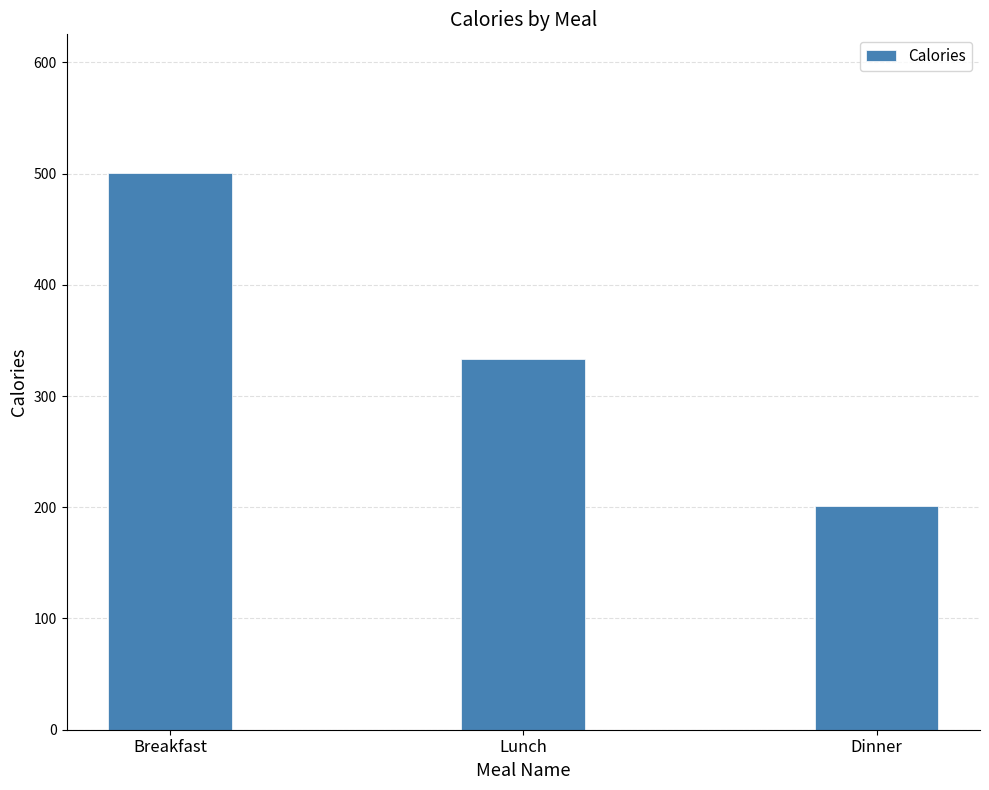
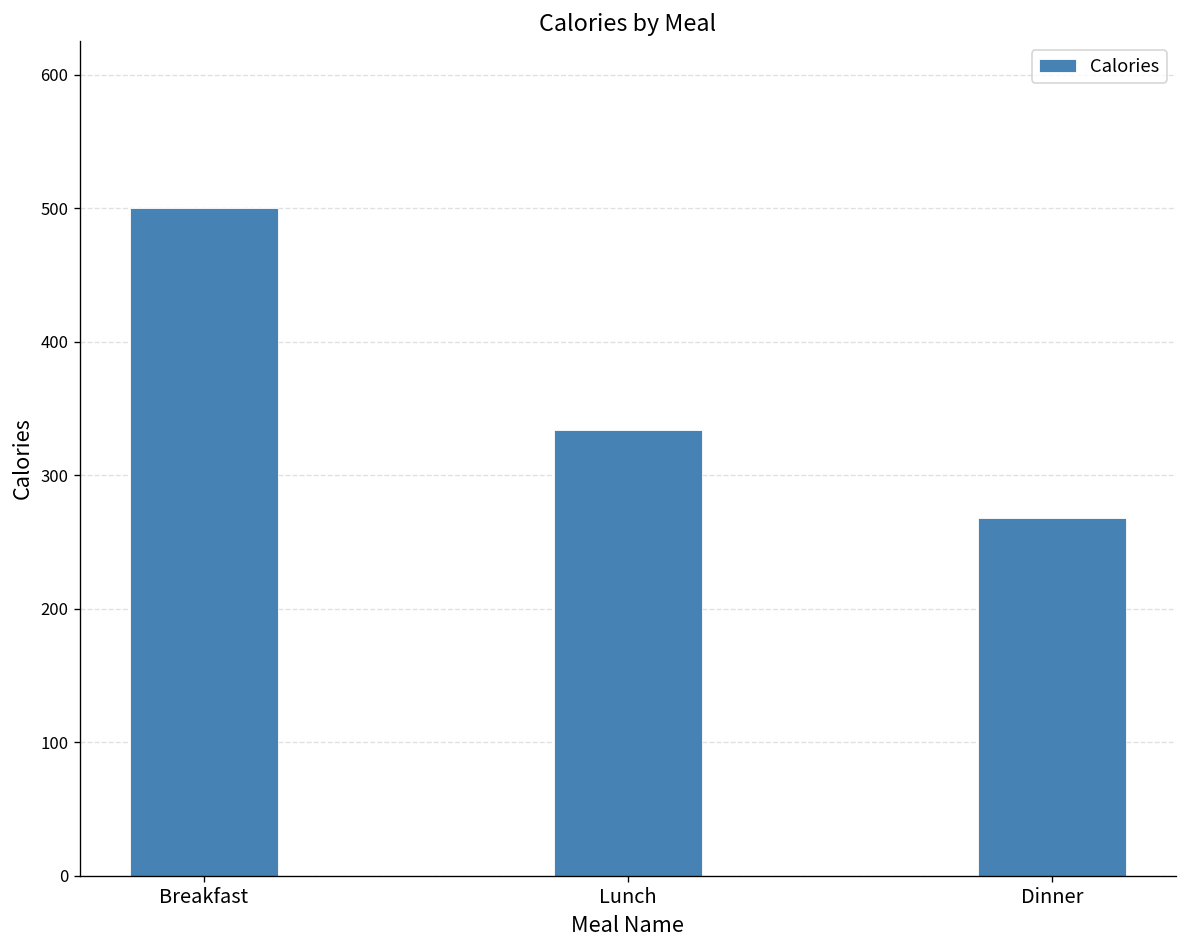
Dinner: 201 -> 268
